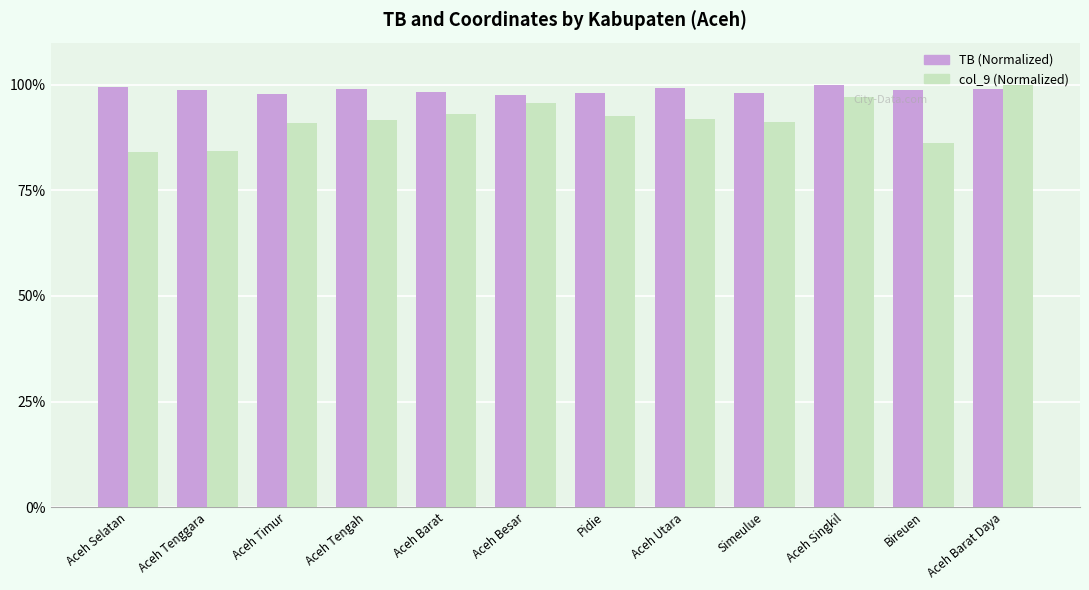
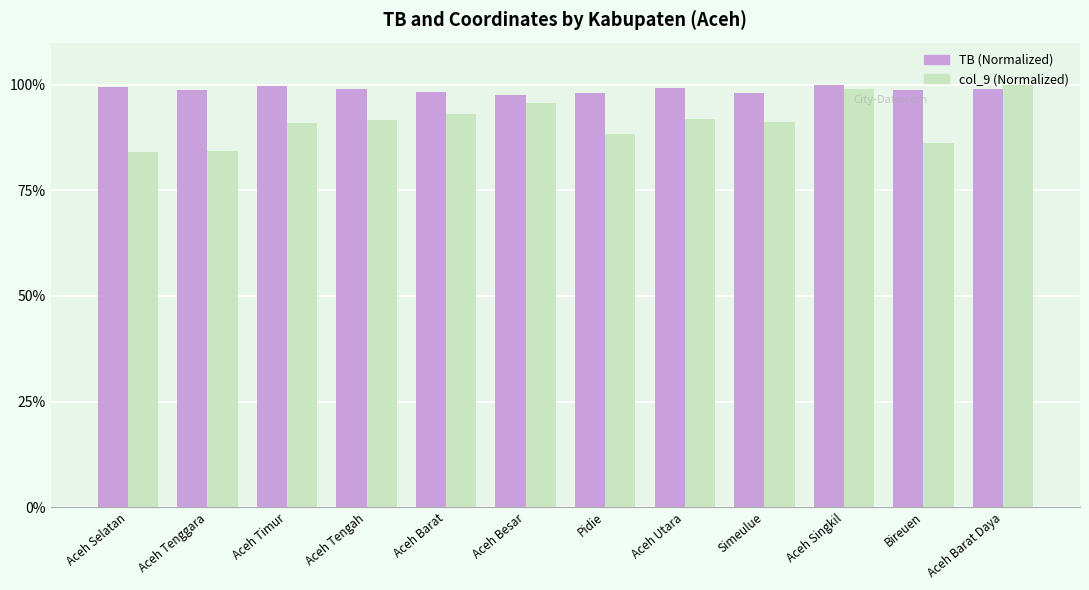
TB (Normalized), Aceh Timur: 98% -> 100%
col_9 (Normalized), Pidie: 93% -> 88%
col_9 (Normalized), Aceh Singkil: 97% -> 99%
